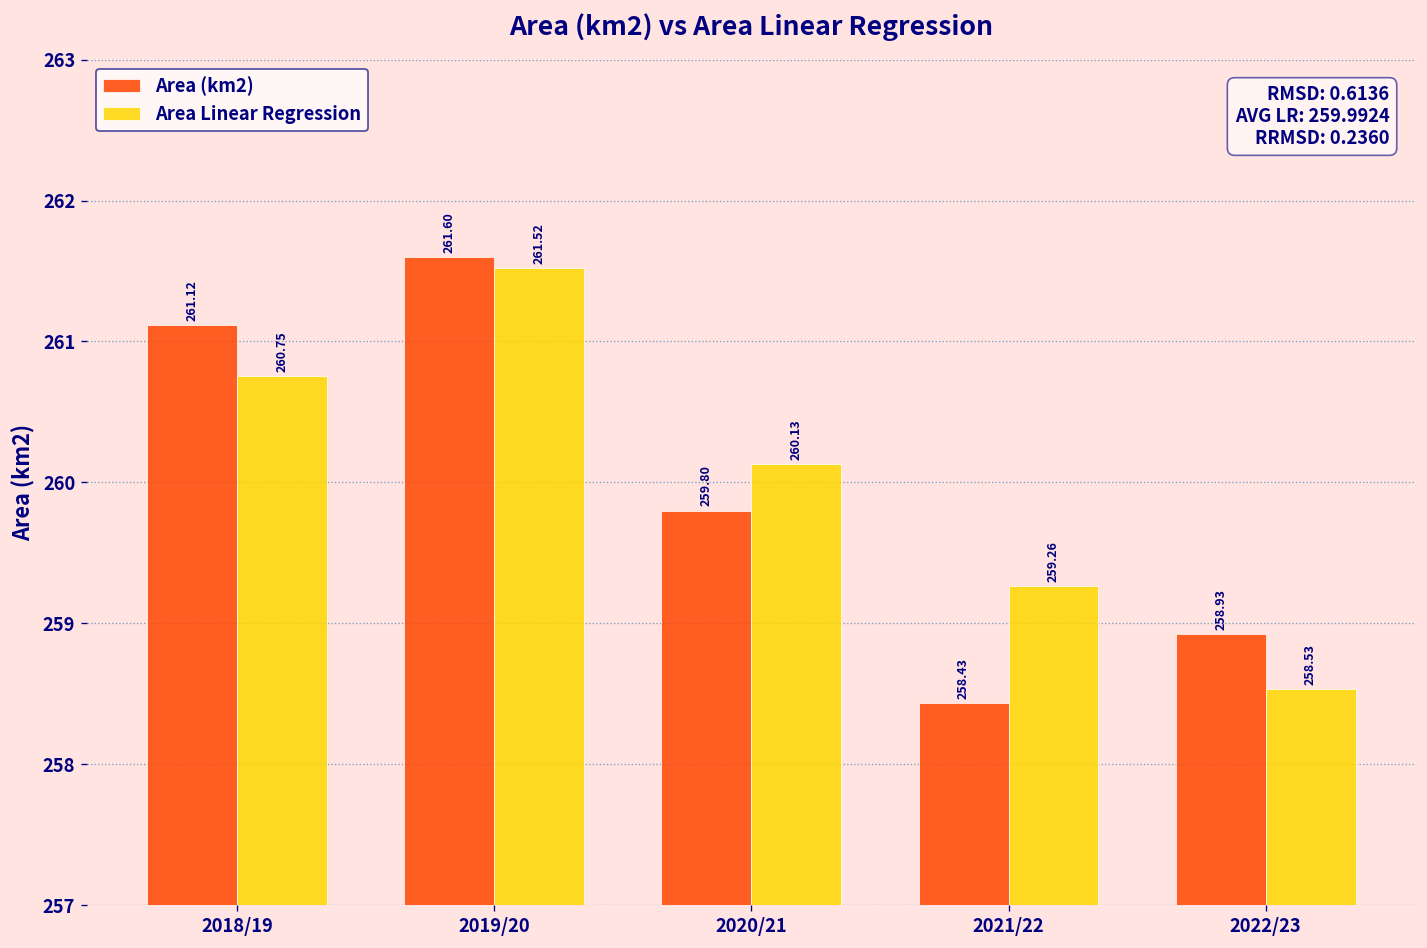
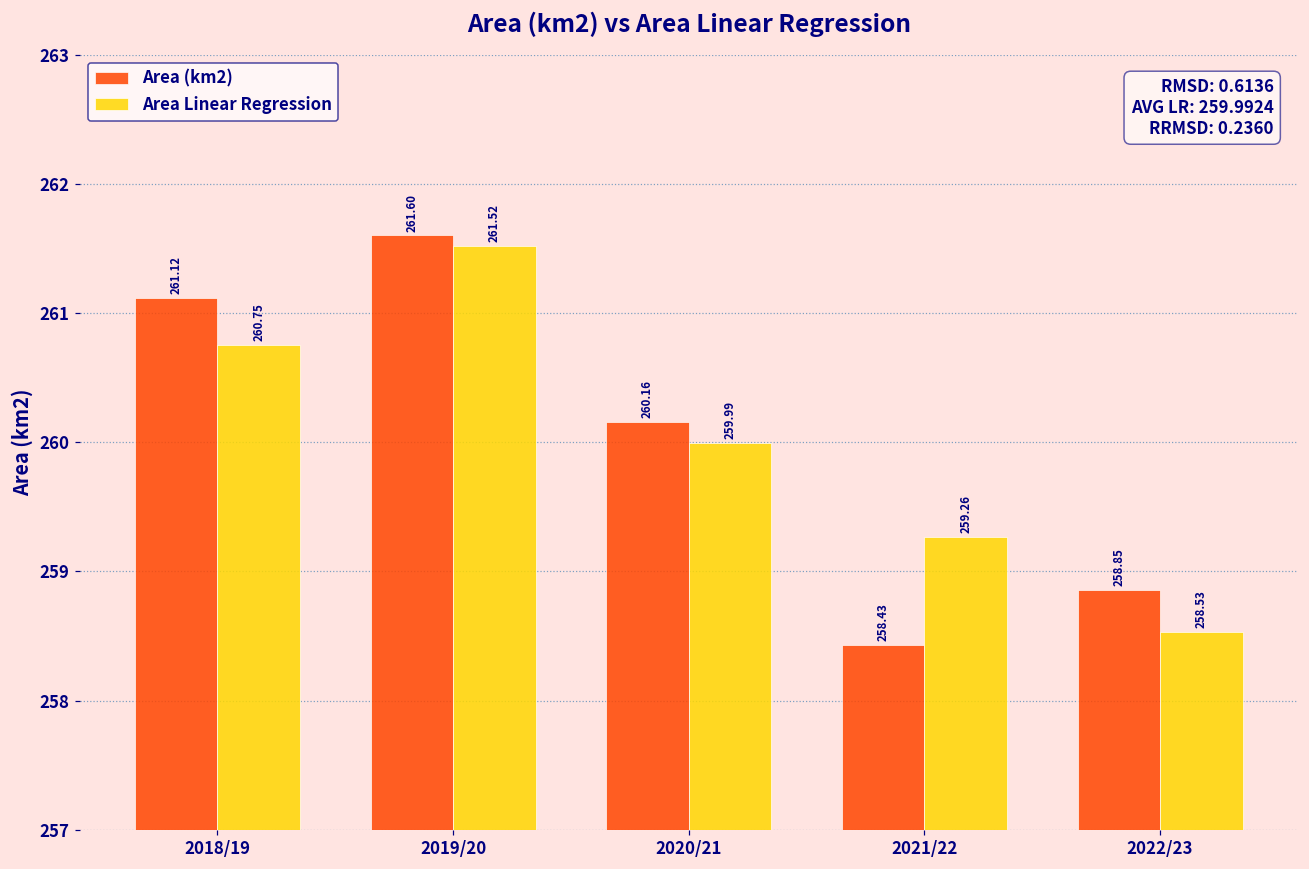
Area (km2), 2020/21: 259.80 -> 260.16
Area Linear Regression, 2020/21: 260.13 -> 259.99
Area (km2), 2022/23: 258.93 -> 258.85
